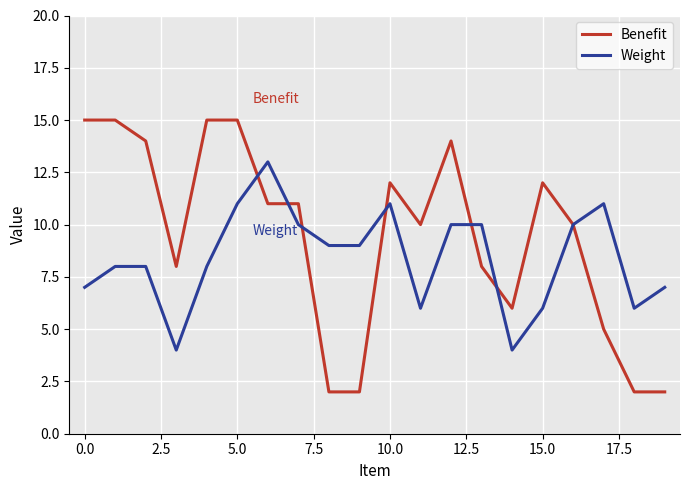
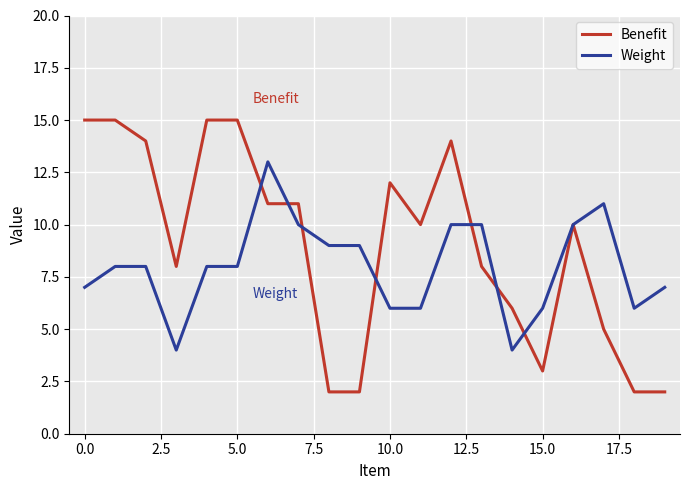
Weight, 5.0: 11 -> 8
Weight, 10.0: 11 -> 6
Benefit, 15.0: 12 -> 3
